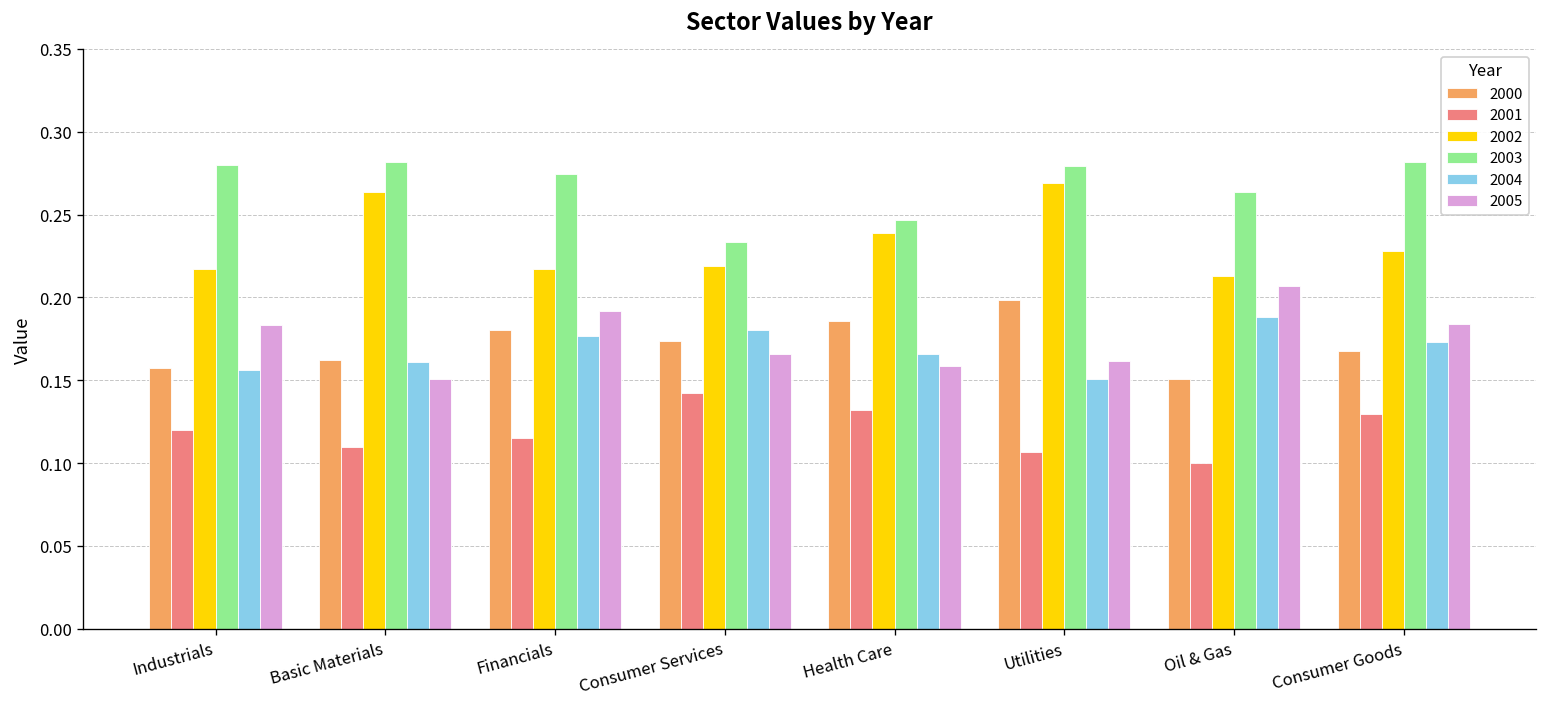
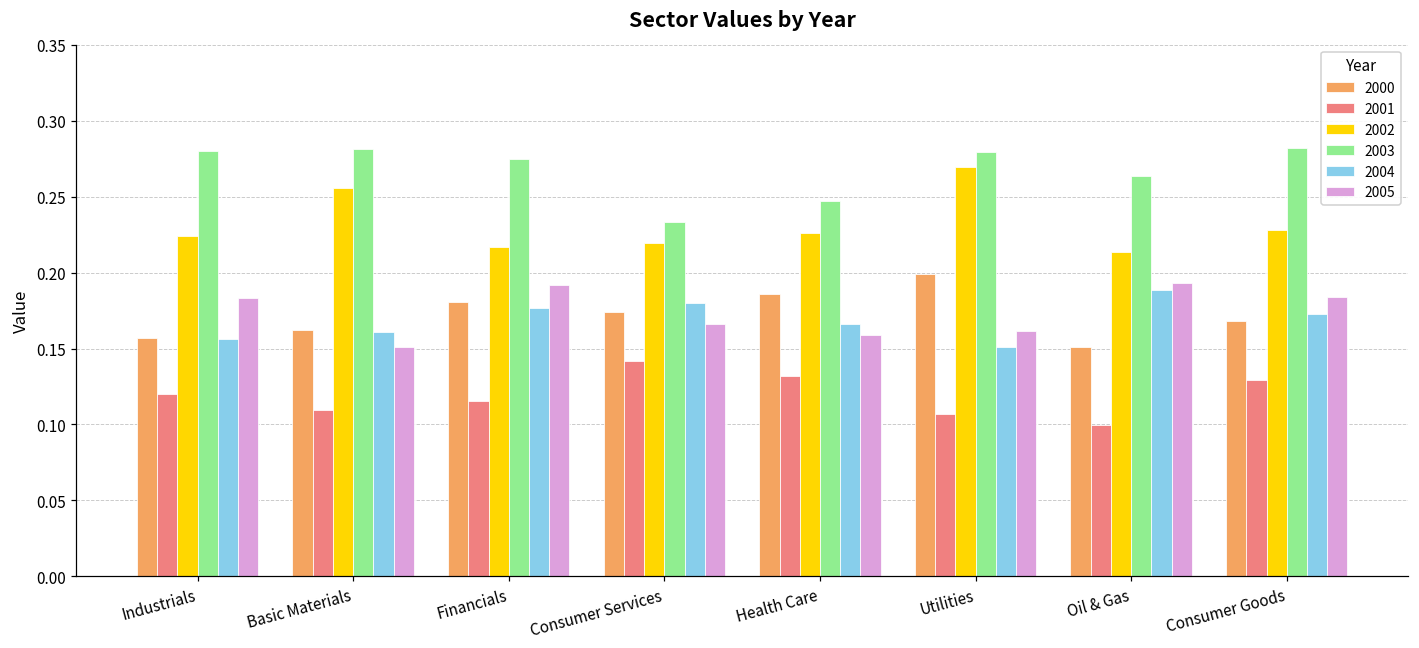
2002, Industrials: 0.217 -> 0.224
2002, Basic Materials: 0.263 -> 0.256
2002, Health Care: 0.239 -> 0.226
2005, Oil & Gas: 0.207 -> 0.193
